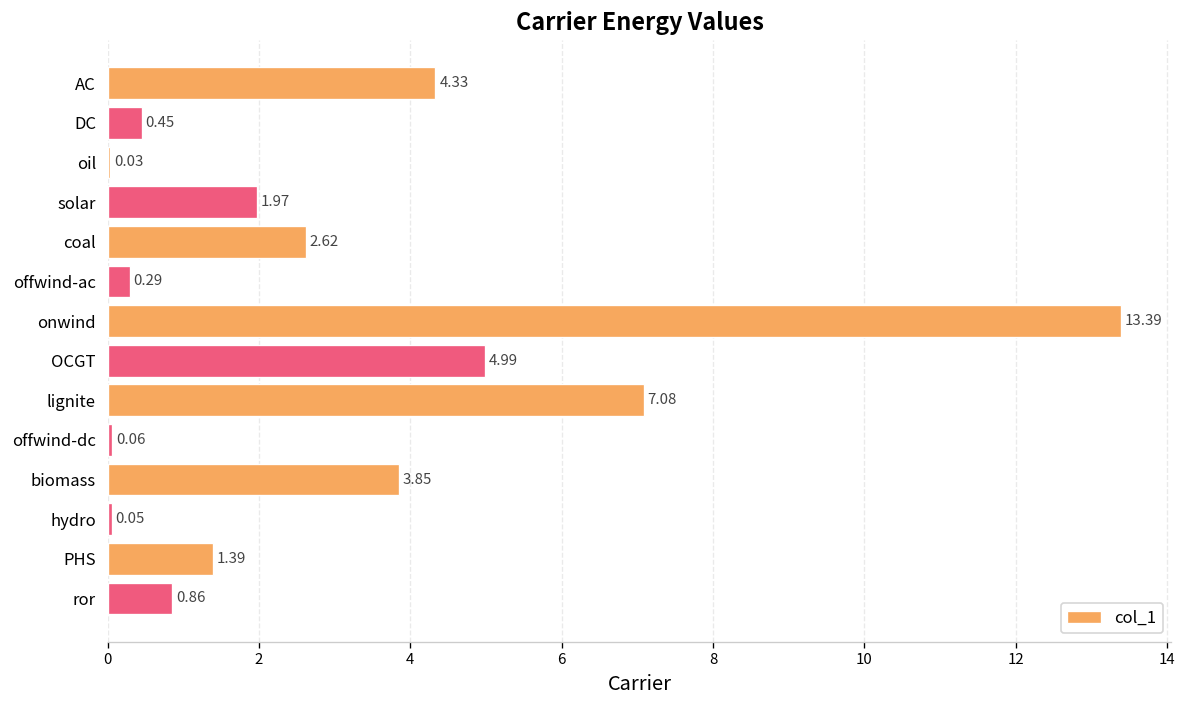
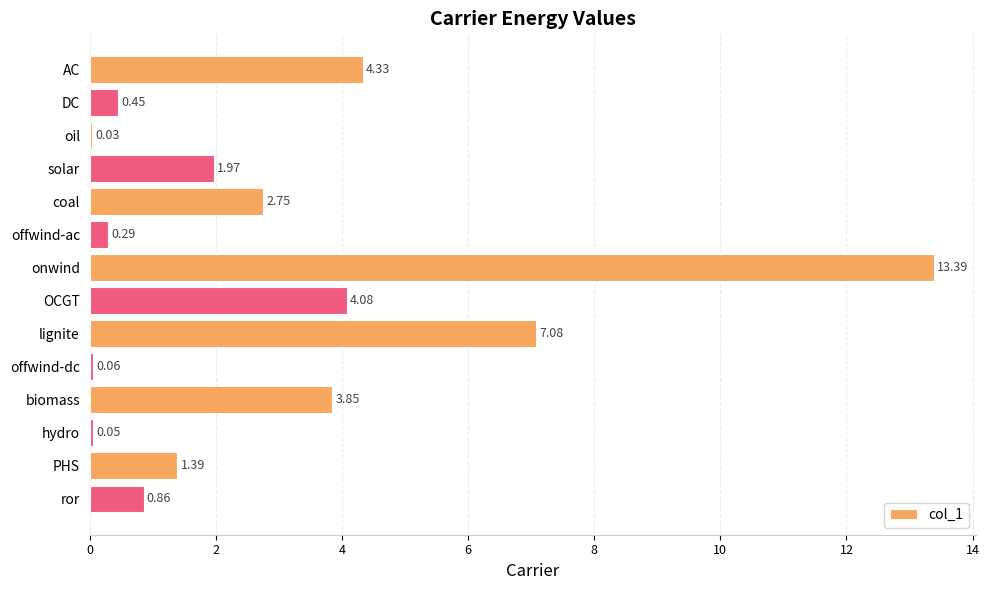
coal: 2.62 -> 2.75
OCGT: 4.99 -> 4.08
